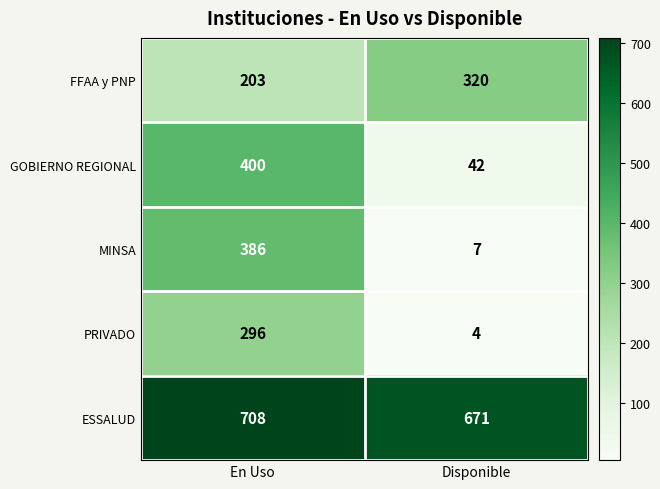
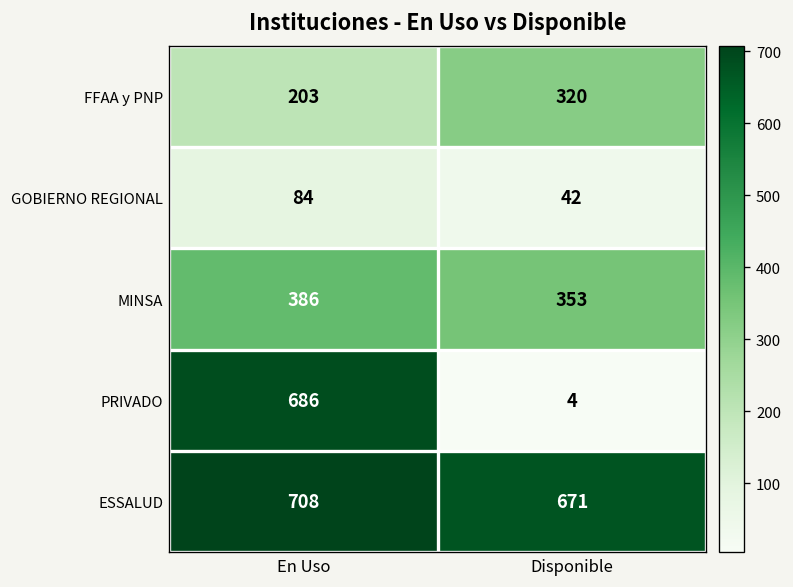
GOBIERNO REGIONAL, En Uso: 400 -> 84
MINSA, Disponible: 7 -> 353
PRIVADO, En Uso: 296 -> 686
